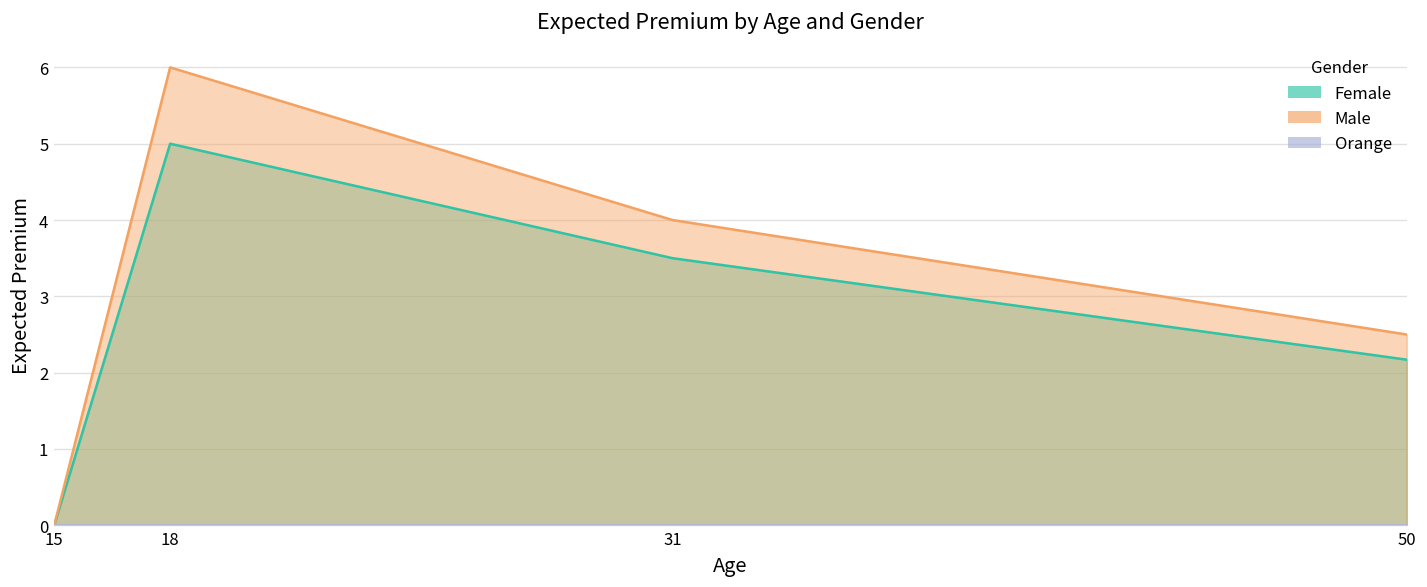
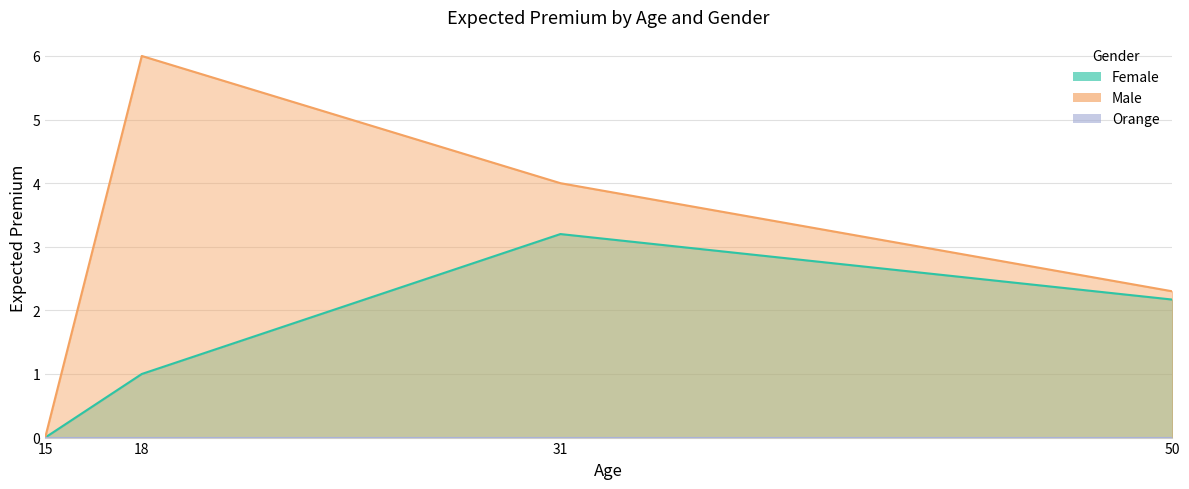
Female, 18: 5 -> 1
Female, 31: 3.5 -> 3.2
Male, 50: 2.5 -> 2.3
